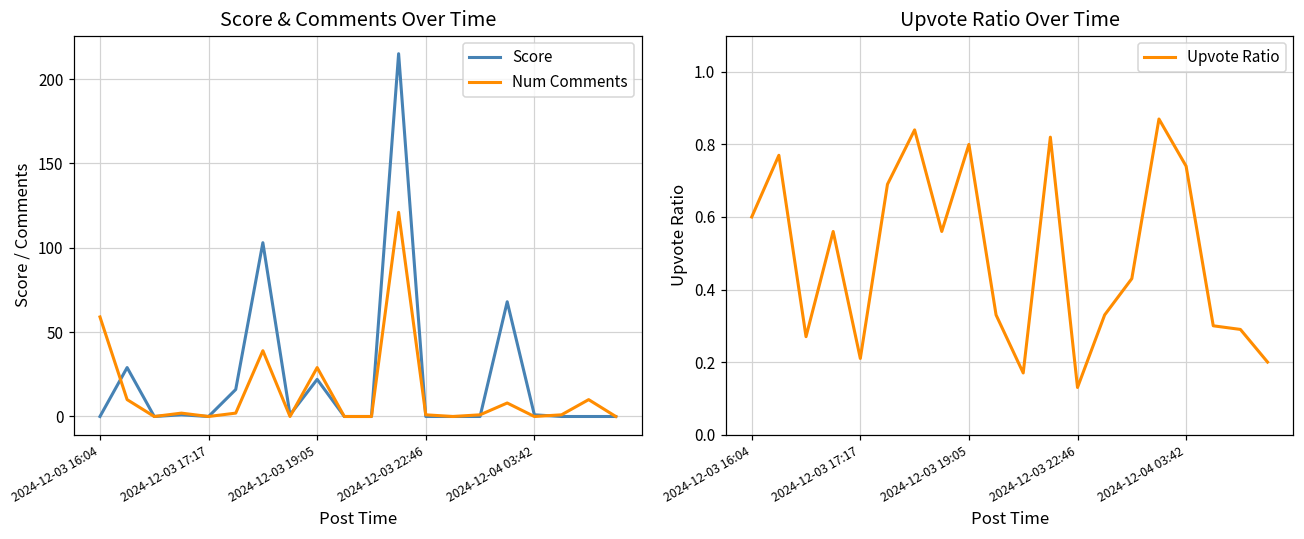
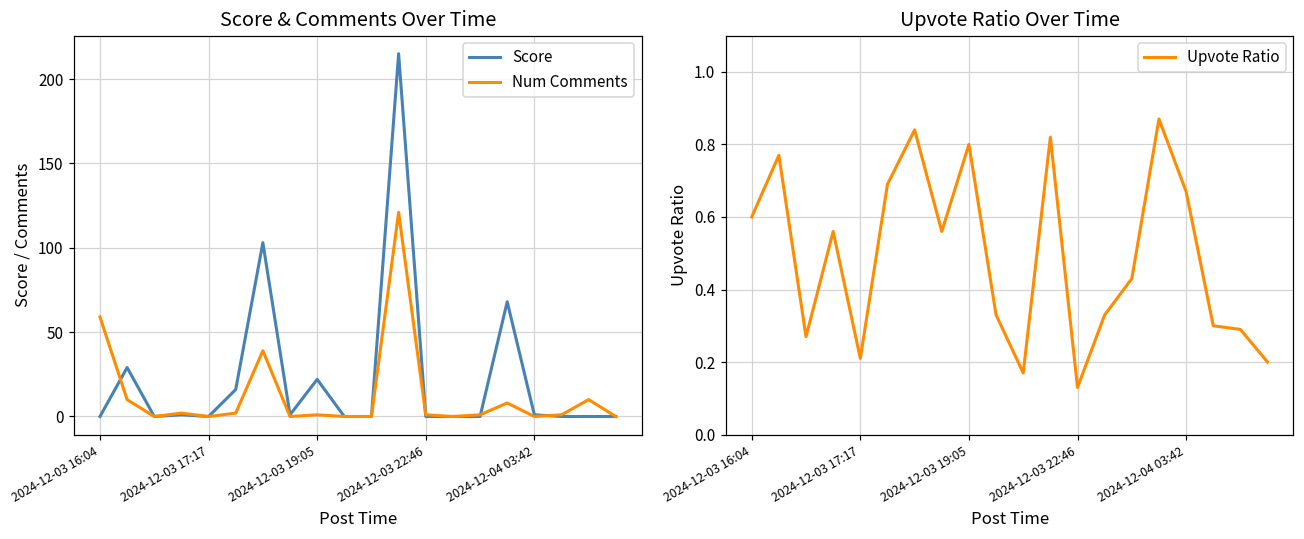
Score & Comments Over Time, Num Comments, 2024-12-03 19:05: 29 -> 1
Upvote Ratio Over Time, 2024-12-04 03:42: 0.74 -> 0.67
